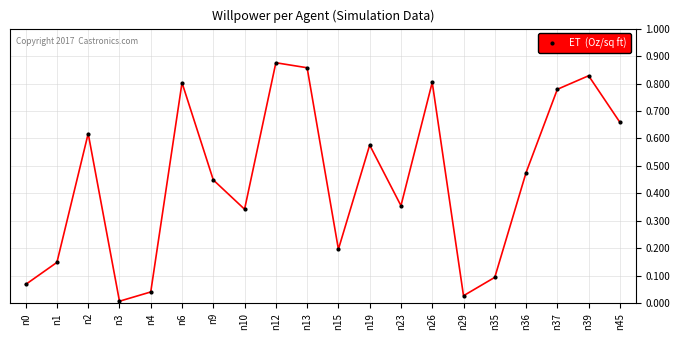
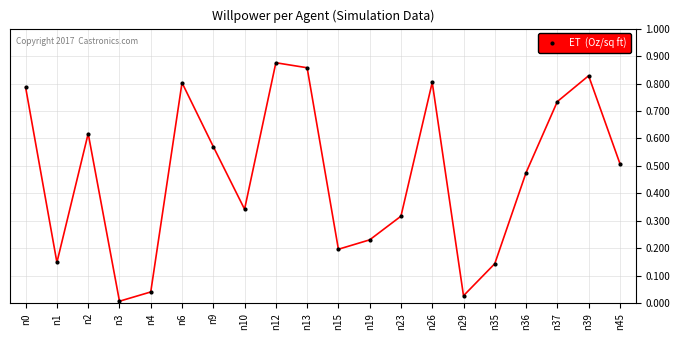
n0: 0.07 -> 0.79
n9: 0.45 -> 0.57
n19: 0.58 -> 0.23
n23: 0.36 -> 0.32
n35: 0.09 -> 0.14
n37: 0.78 -> 0.73
n45: 0.66 -> 0.51
